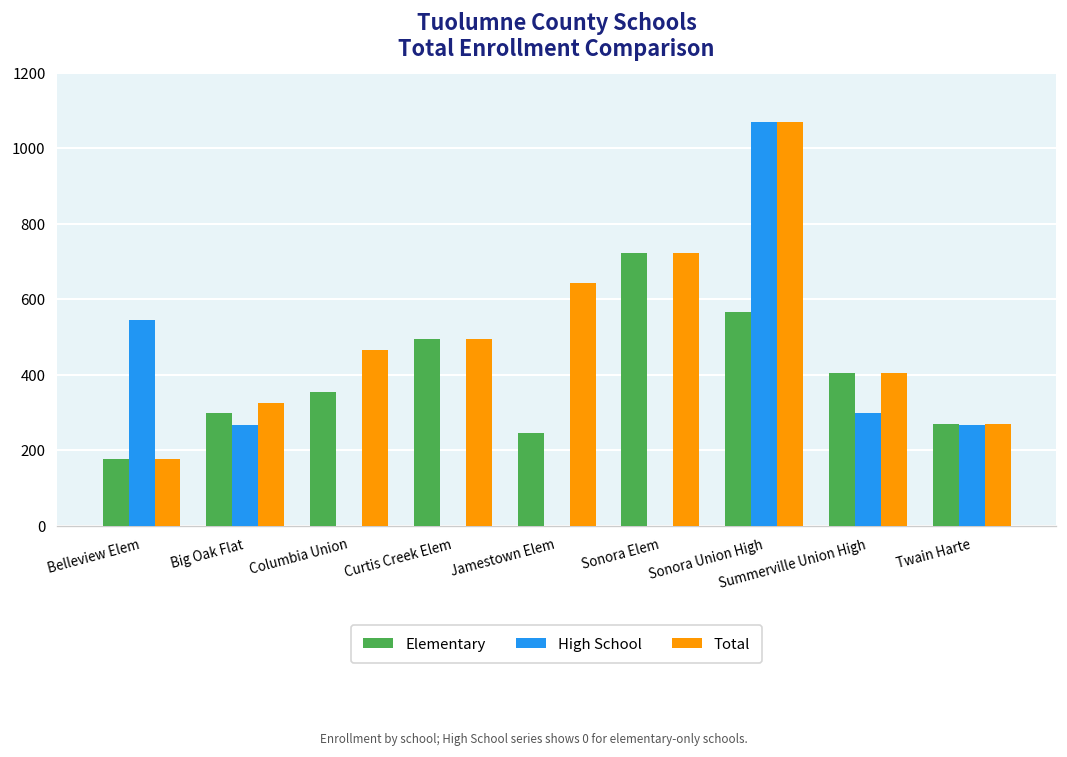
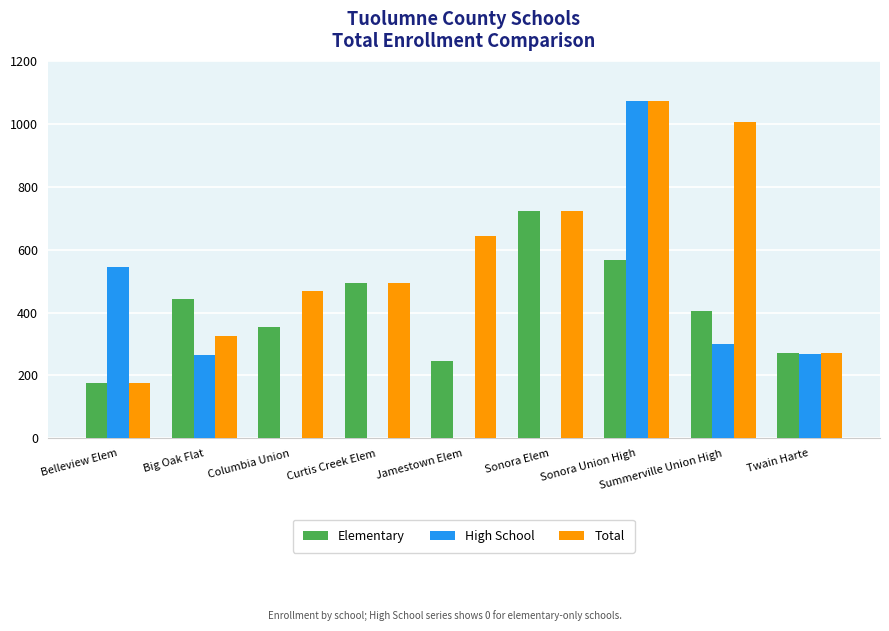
Elementary, Big Oak Flat: 300 -> 440
Total, Summerville Union High: 400 -> 1010
